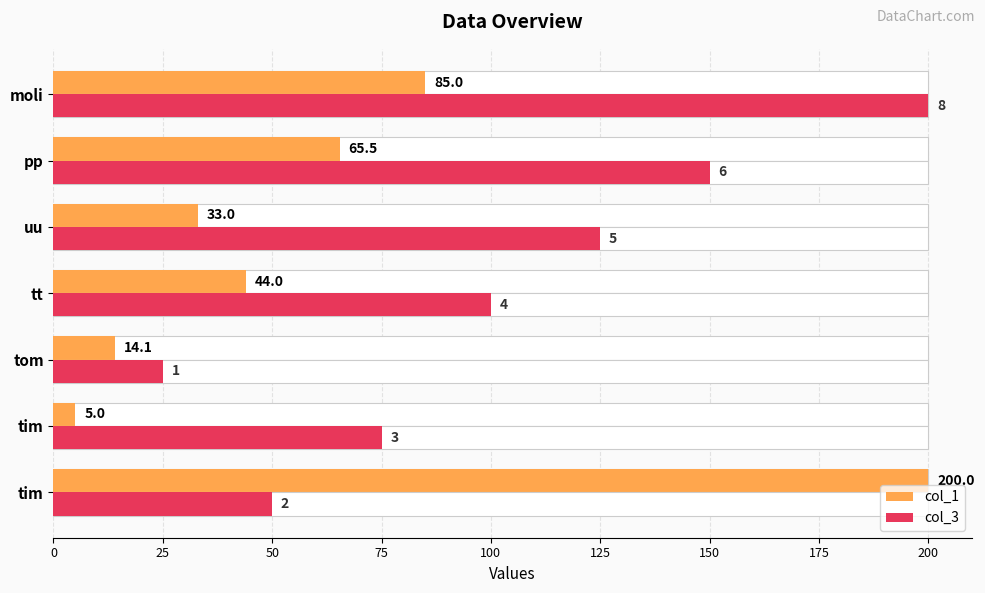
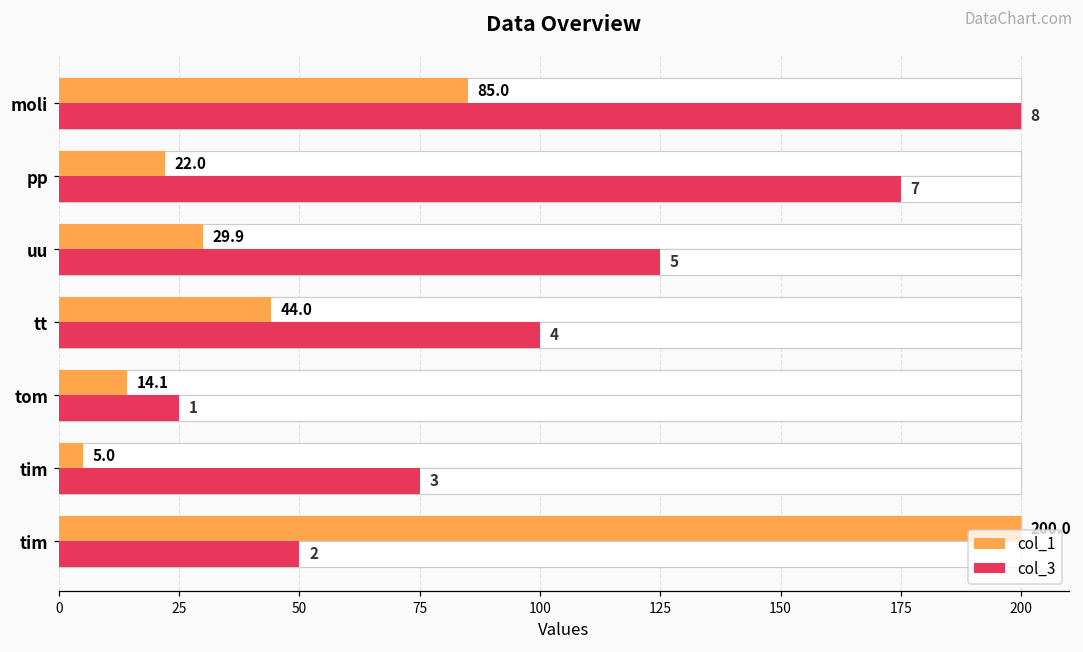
col_1, pp: 65.5 -> 22.0
col_3, pp: 6 -> 7
col_1, uu: 33.0 -> 29.9
